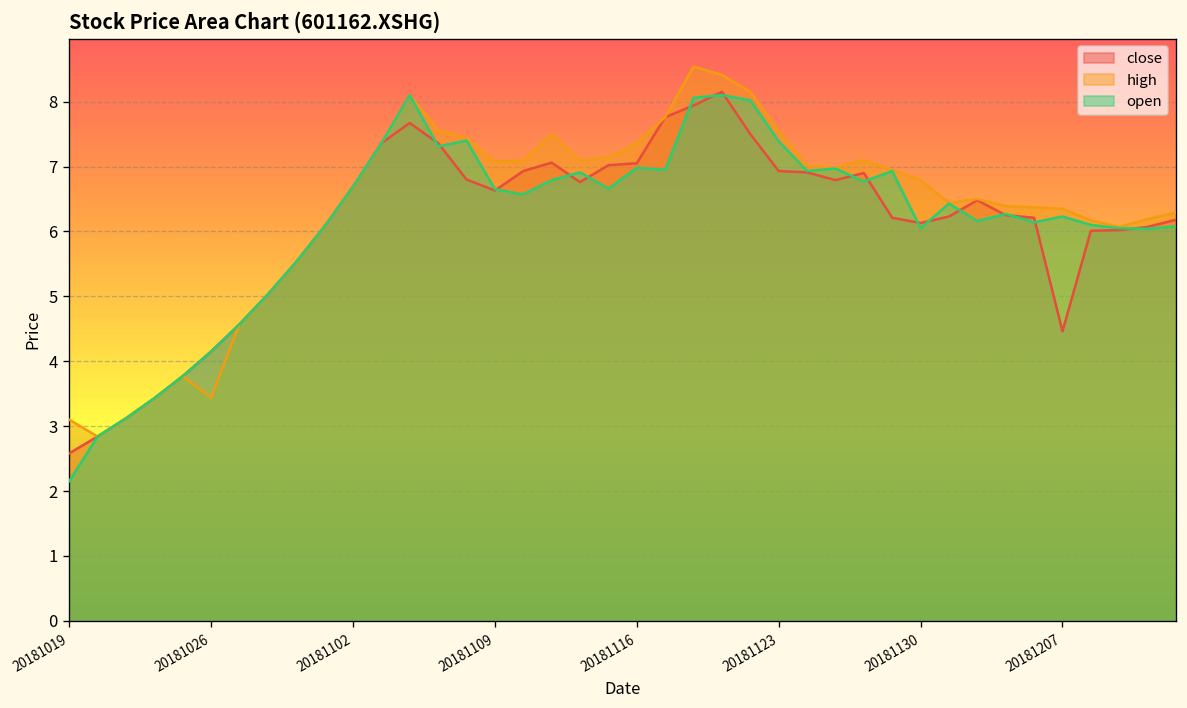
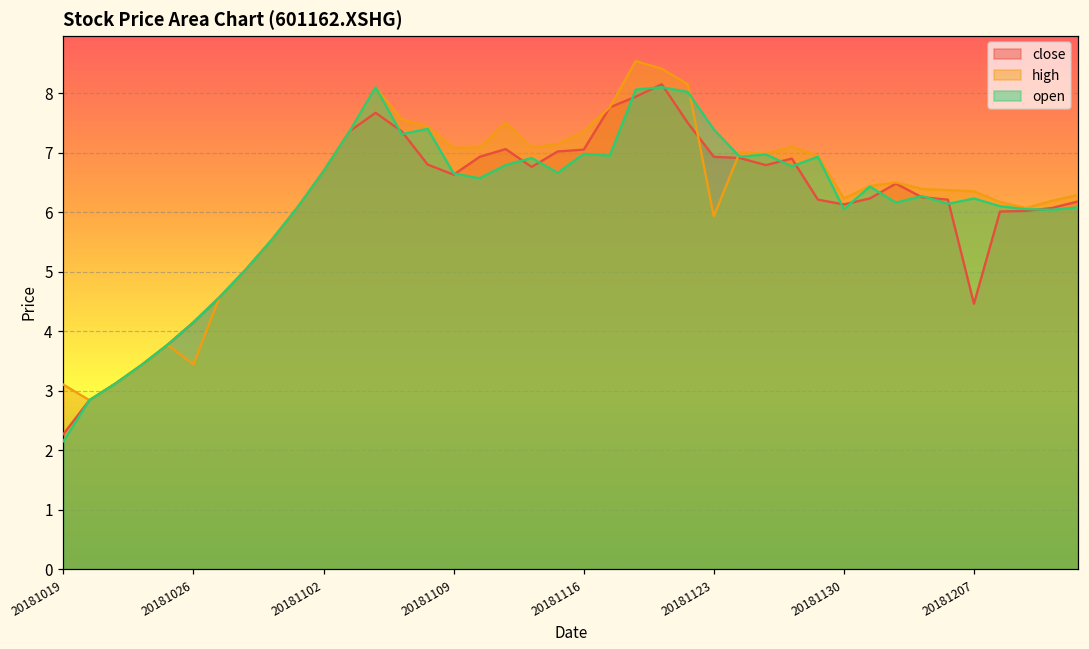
close, 20181019: 2.6 -> 2.3
high, 20181123: 7.5 -> 5.9
high, 20181130: 6.8 -> 6.2
